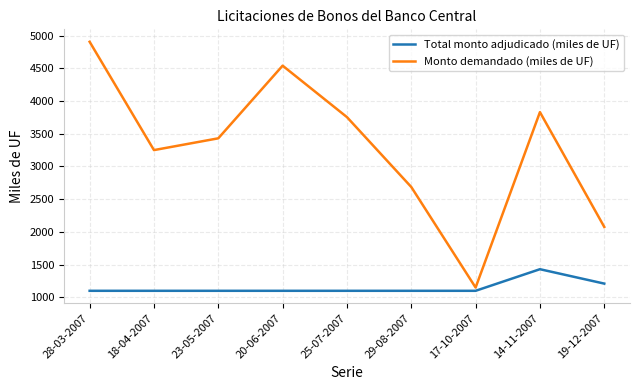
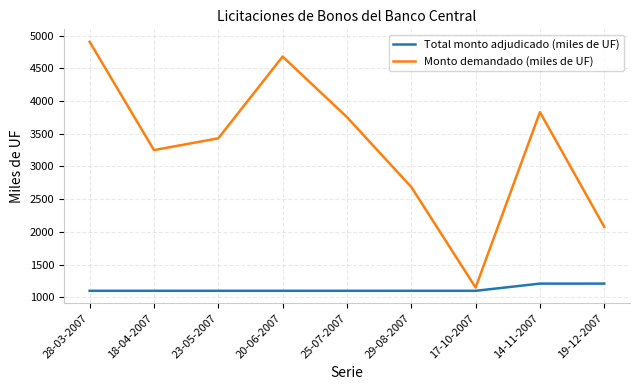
Monto demandado (miles de UF), 20-06-2007: 4500 -> 4700
Total monto adjudicado (miles de UF), 14-11-2007: 1400 -> 1200
